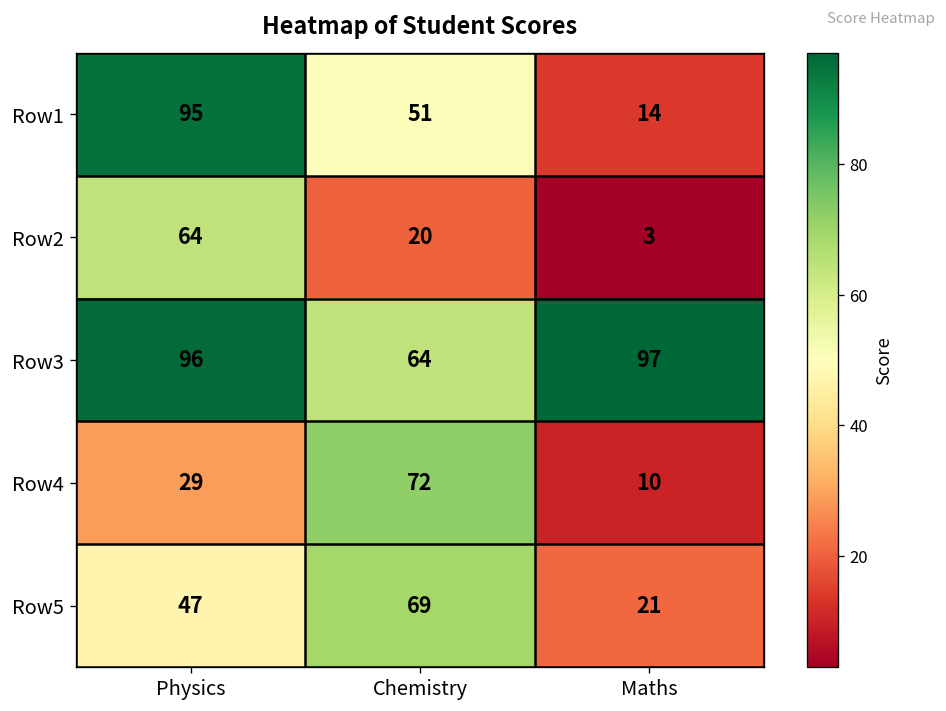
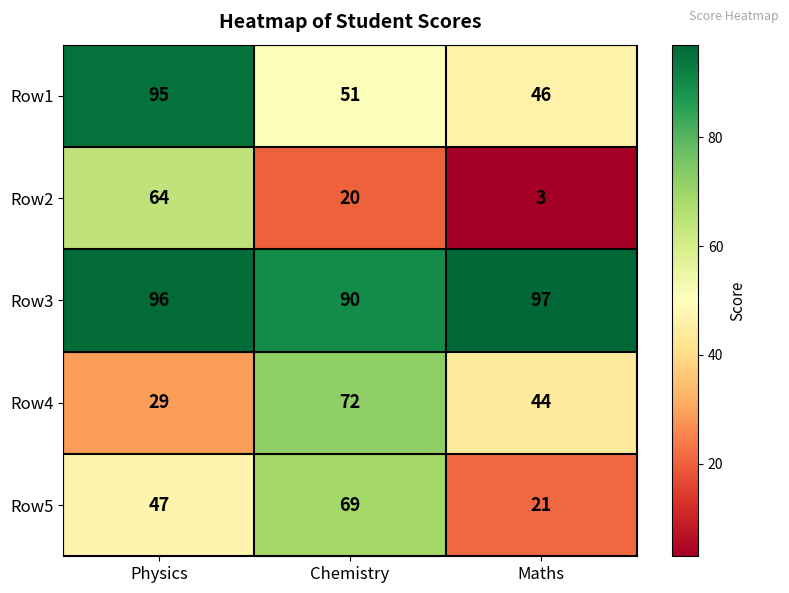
Row1, Maths: 14 -> 46
Row3, Chemistry: 64 -> 90
Row4, Maths: 10 -> 44
